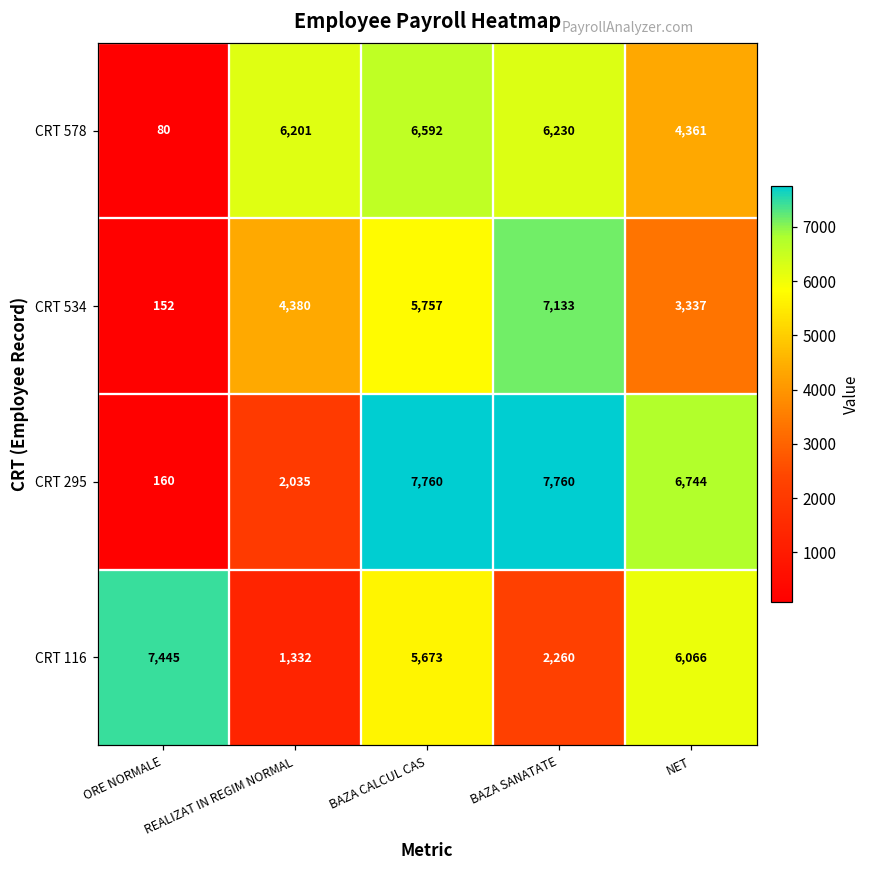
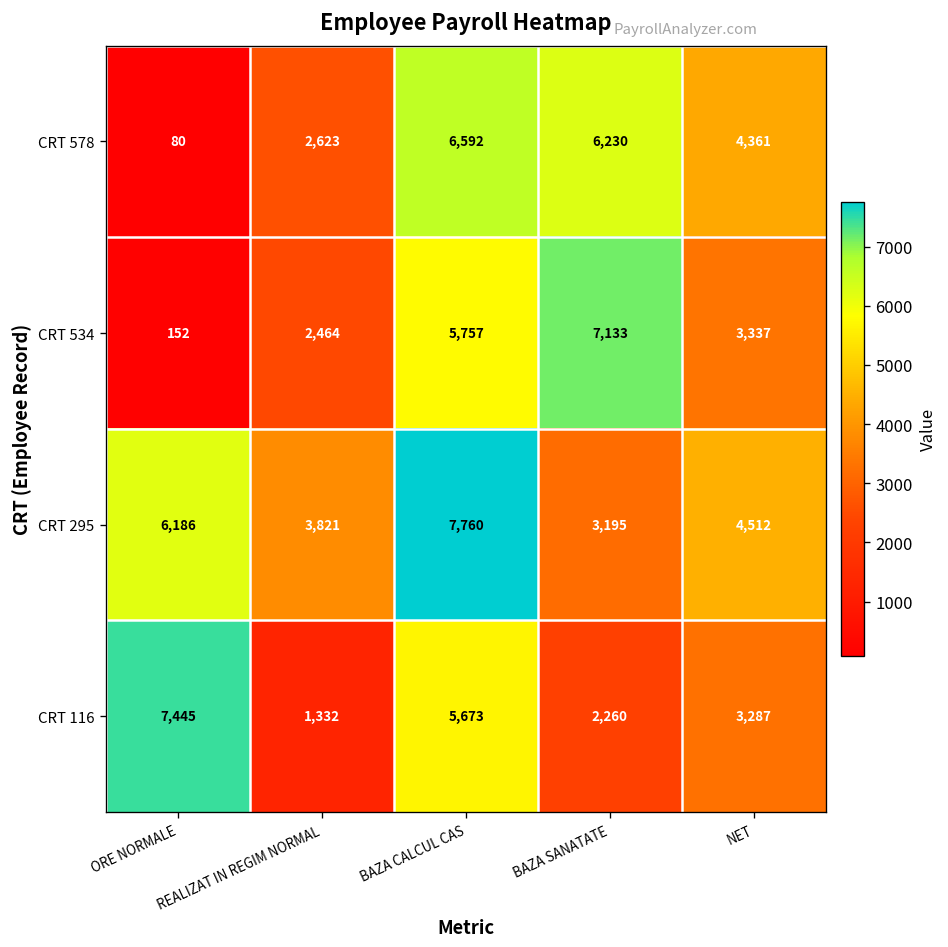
CRT 578, REALIZAT IN REGIM NORMAL: 6,201 -> 2,623
CRT 534, REALIZAT IN REGIM NORMAL: 4,380 -> 2,464
CRT 295, ORE NORMALE: 160 -> 6,186
CRT 295, REALIZAT IN REGIM NORMAL: 2,035 -> 3,821
CRT 295, BAZA SANATATE: 7,760 -> 3,195
CRT 295, NET: 6,744 -> 4,512
CRT 116, NET: 6,066 -> 3,287
